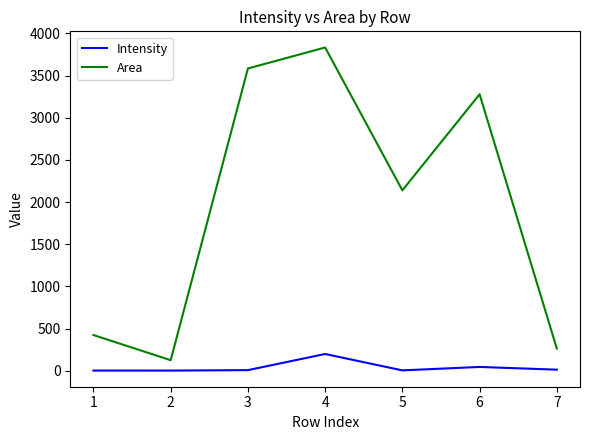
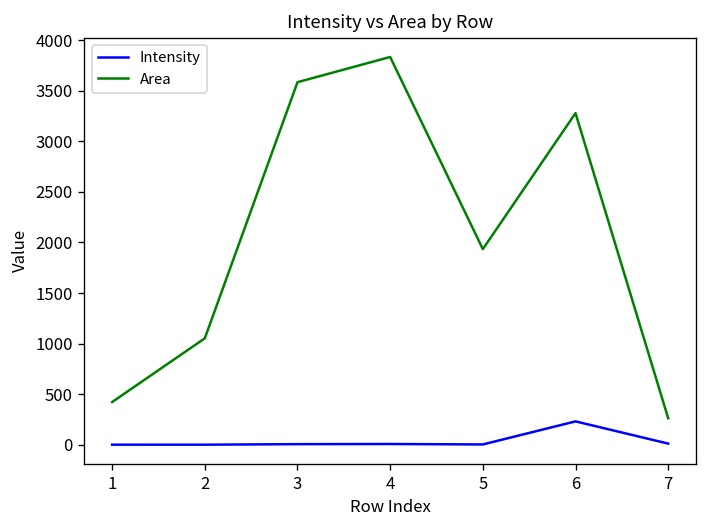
Area, 2: 100 -> 1100
Intensity, 4: 200 -> 0
Area, 5: 2100 -> 1900
Intensity, 6: 0 -> 200
